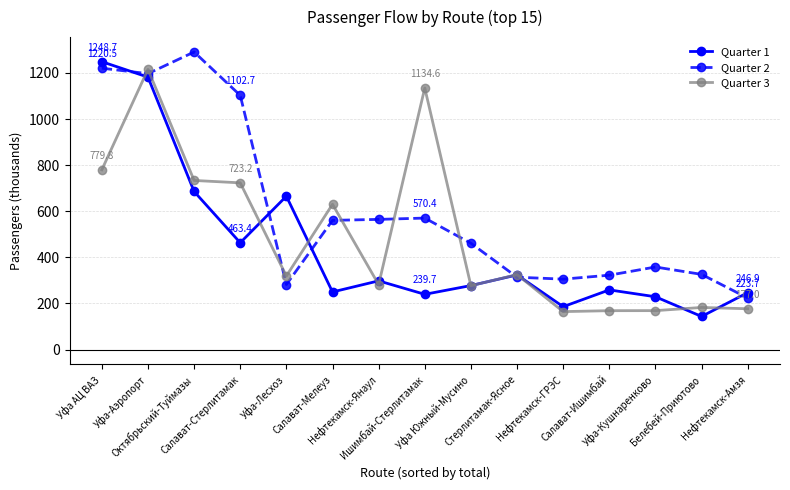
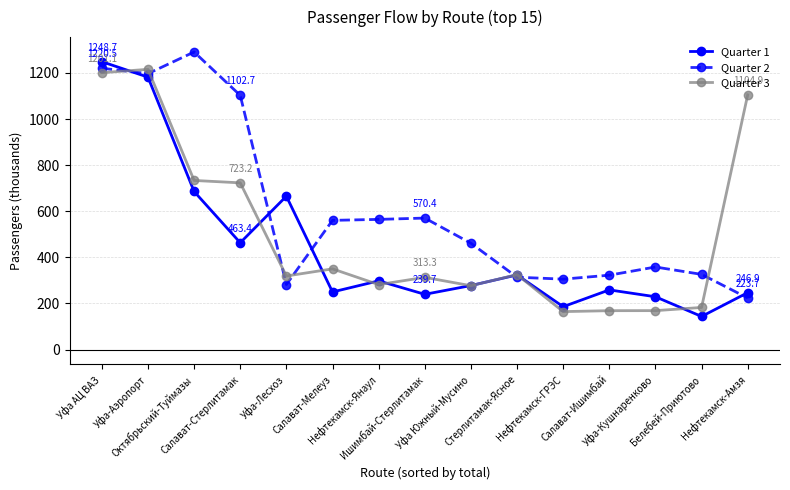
Quarter 3, Уфа АЦ ВАЗ: 779.8 -> 1201.1
Quarter 3, Салават-Мелеуз: 630 -> 350
Quarter 3, Ишимбай-Стерлитамак: 1134.6 -> 313.3
Quarter 3, Нефтекамск-Амзя: 177.0 -> 1104.9
